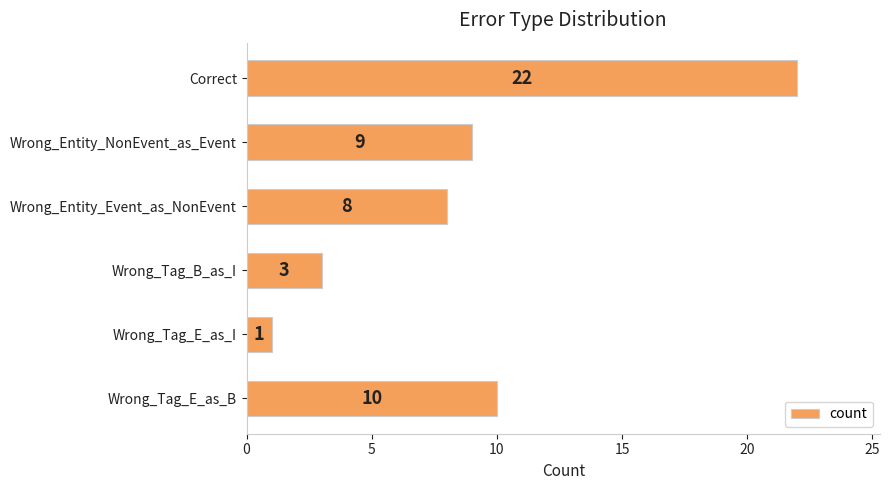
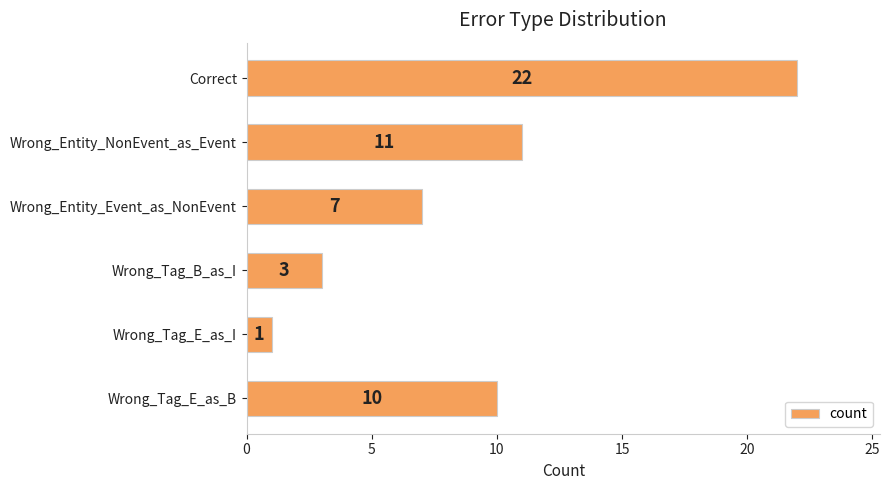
Wrong_Entity_NonEvent_as_Event: 9 -> 11
Wrong_Entity_Event_as_NonEvent: 8 -> 7
